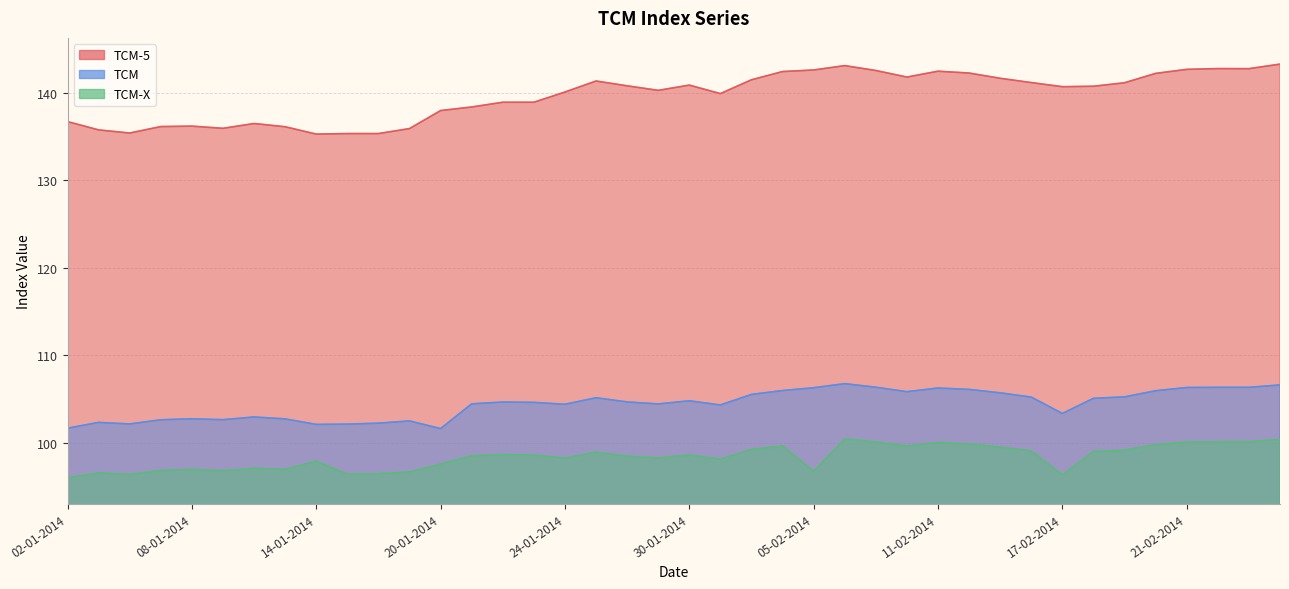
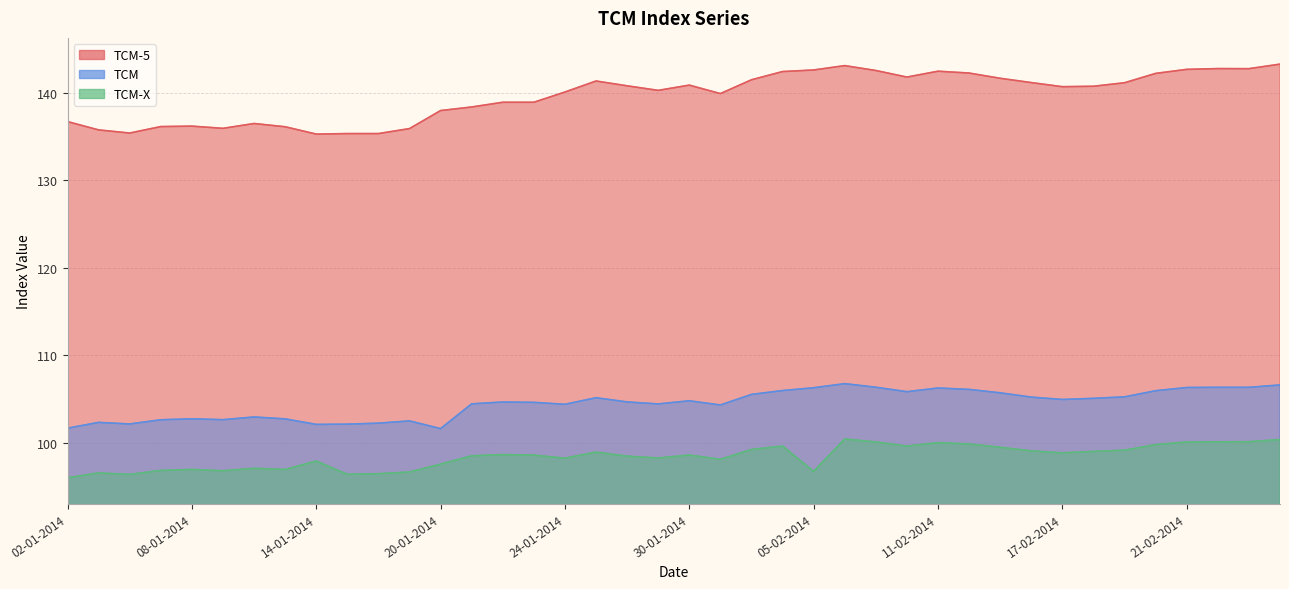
TCM, 17-02-2014: 103 -> 105
TCM-X, 17-02-2014: 96 -> 99
